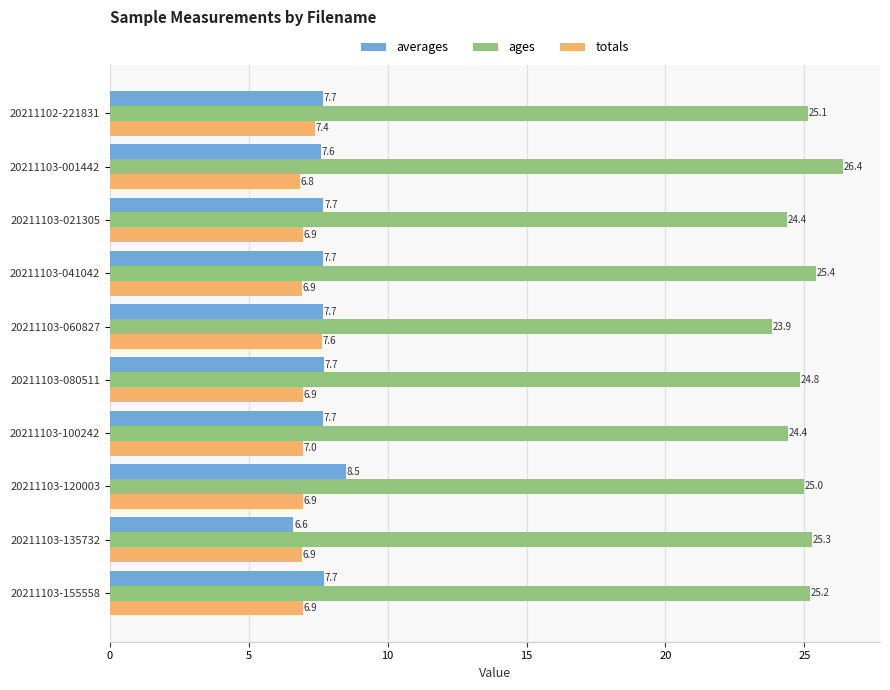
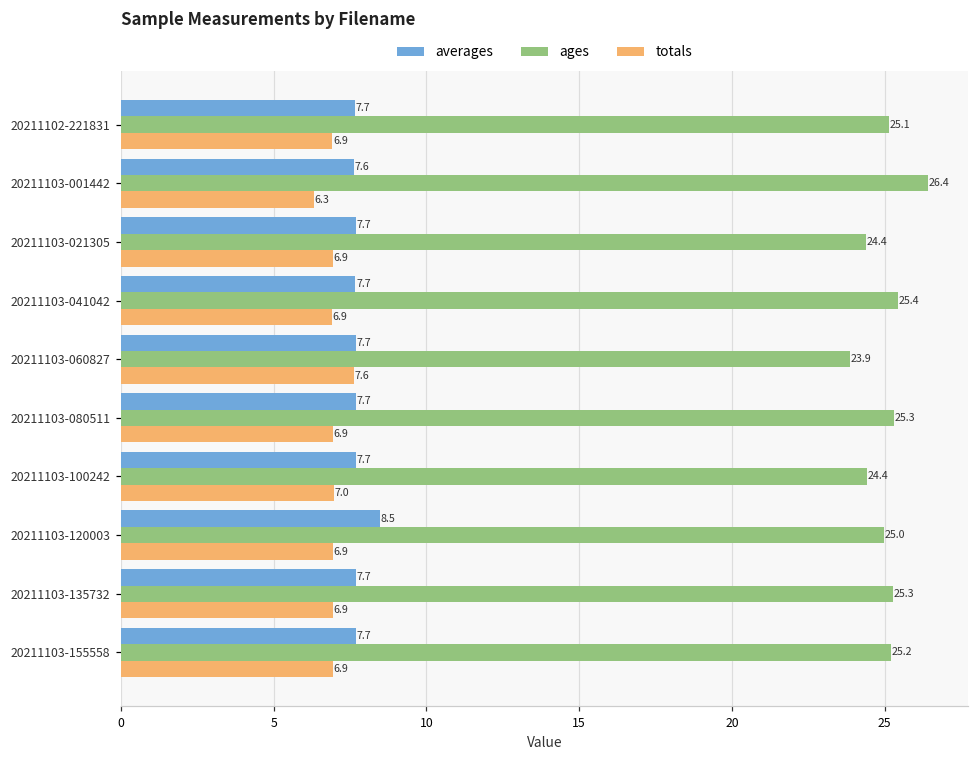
totals, 20211102-221831: 7.4 -> 6.9
totals, 20211103-001442: 6.8 -> 6.3
ages, 20211103-080511: 24.8 -> 25.3
averages, 20211103-135732: 6.6 -> 7.7
